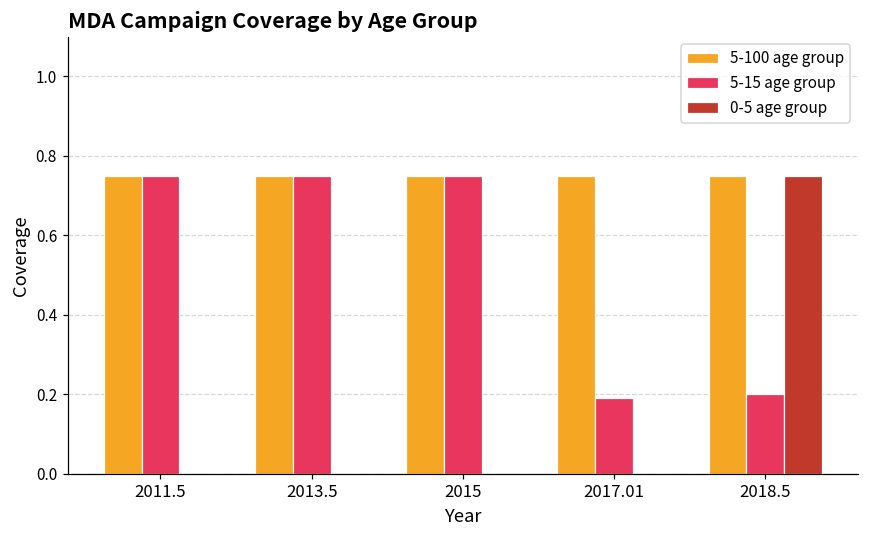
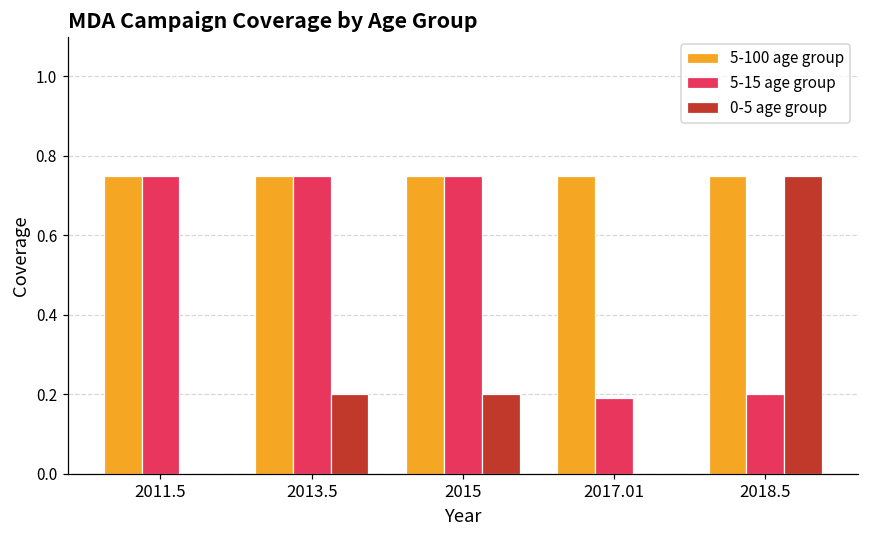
0-5 age group, 2013.5: 0.0 -> 0.2
0-5 age group, 2015: 0.0 -> 0.2
